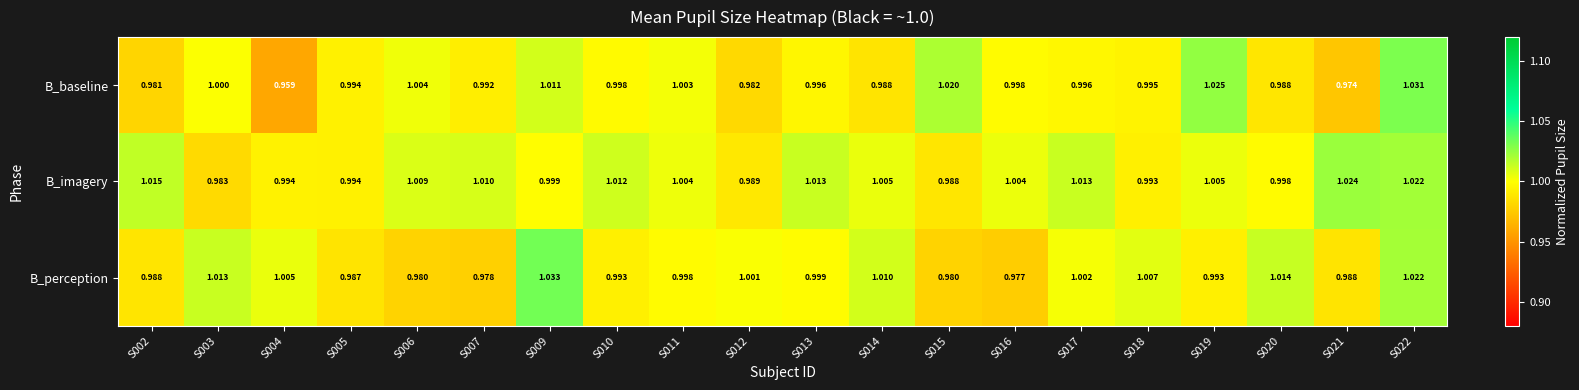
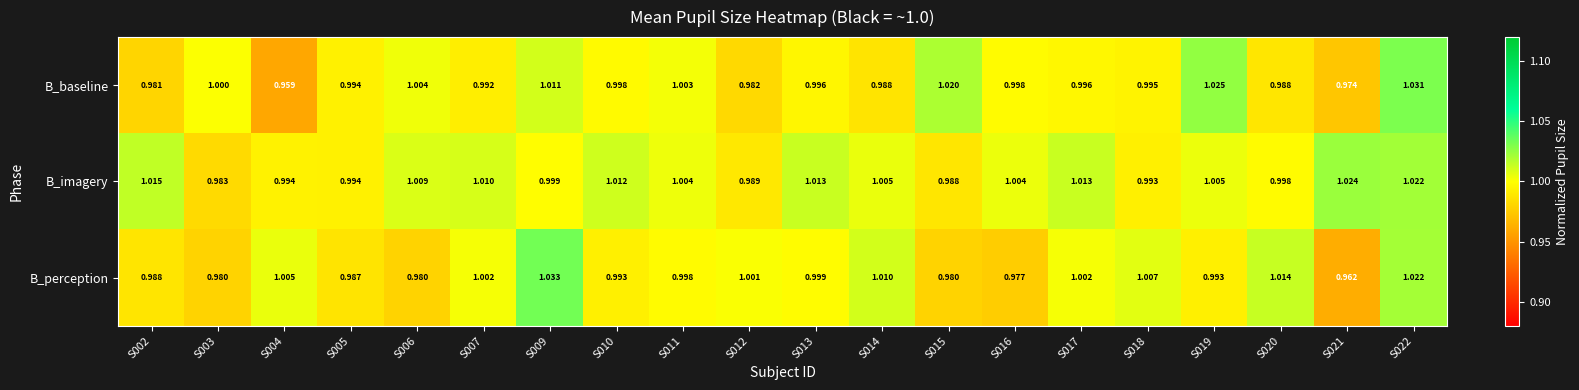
B_perception, S003: 1.013 -> 0.980
B_perception, S007: 0.978 -> 1.002
B_perception, S021: 0.988 -> 0.962
